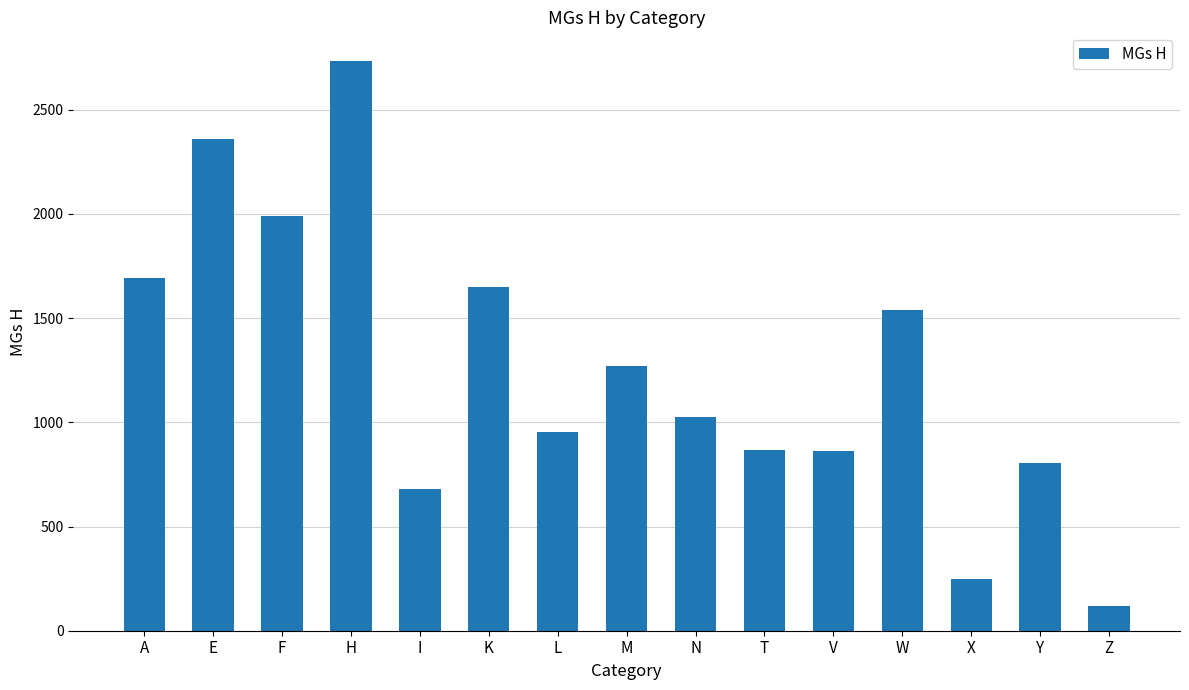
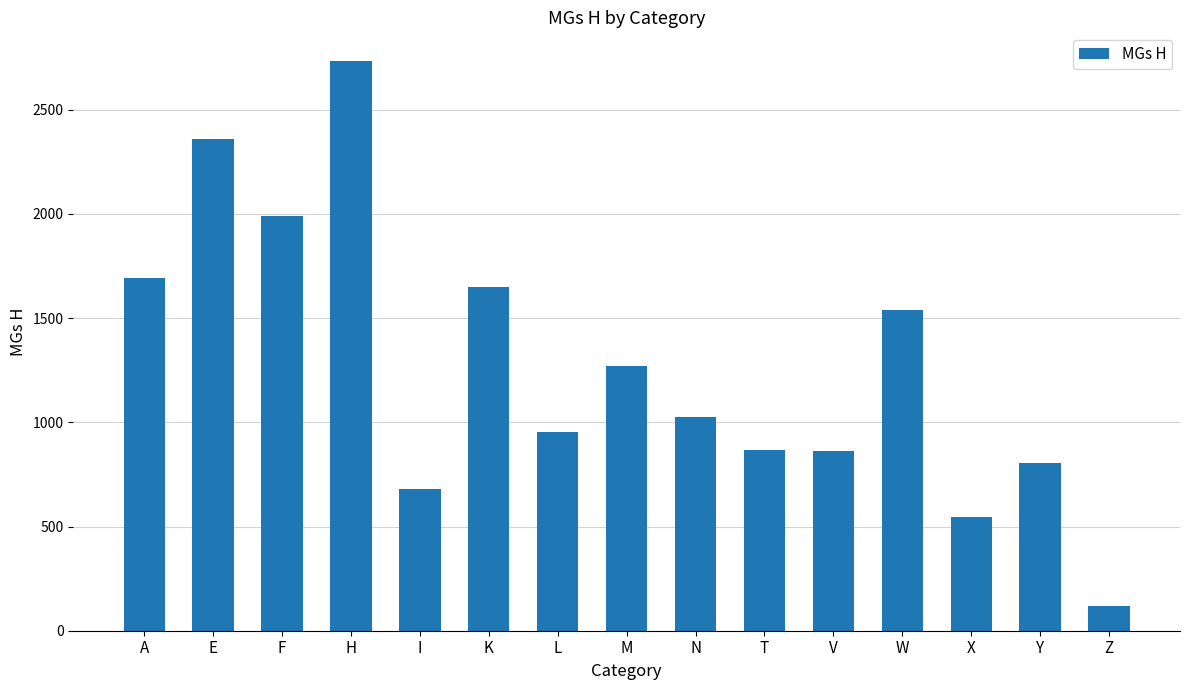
X: 250 -> 540
